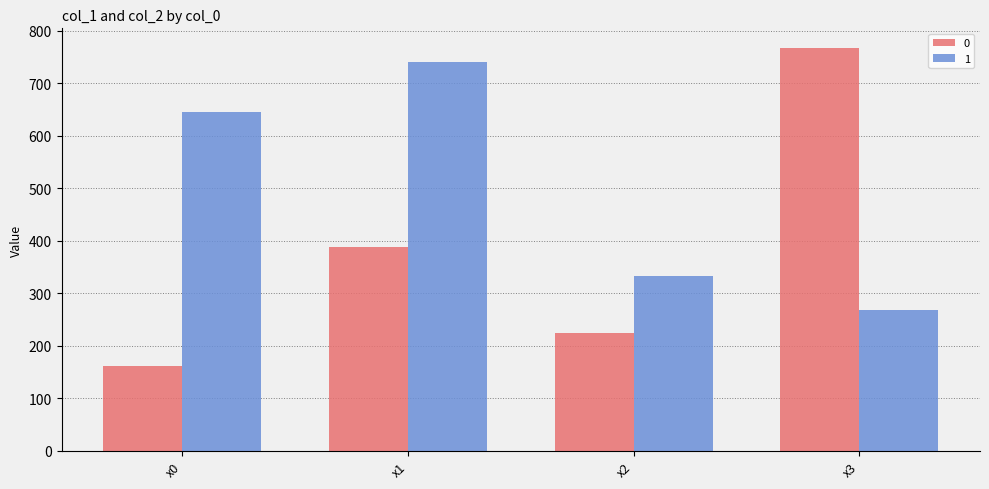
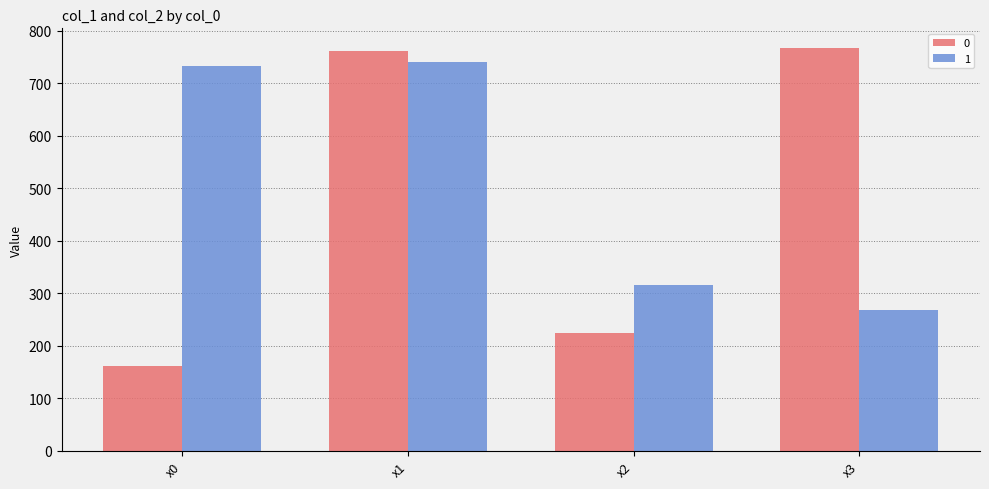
1, x0: 650 -> 730
0, x1: 390 -> 760
1, x2: 330 -> 310
